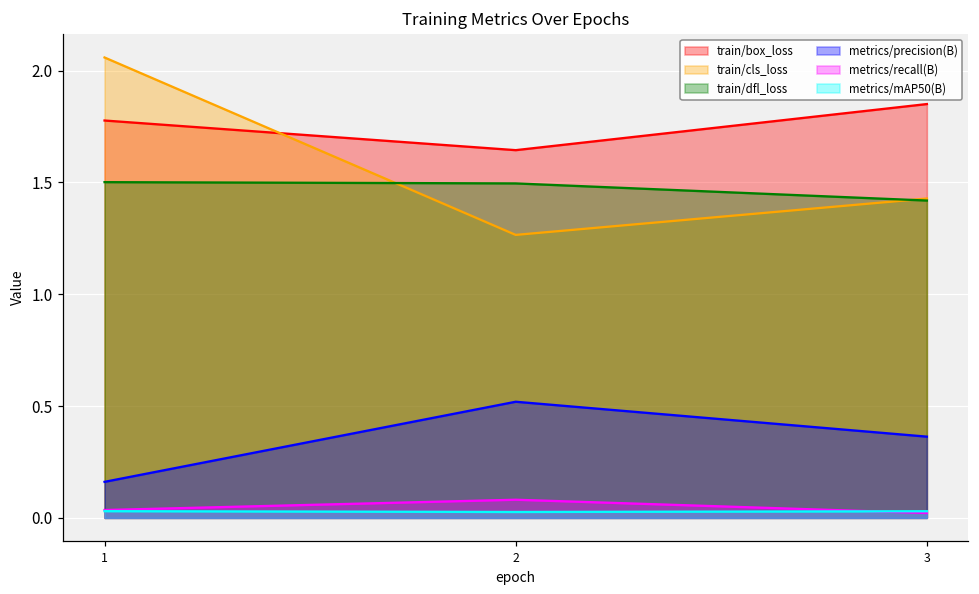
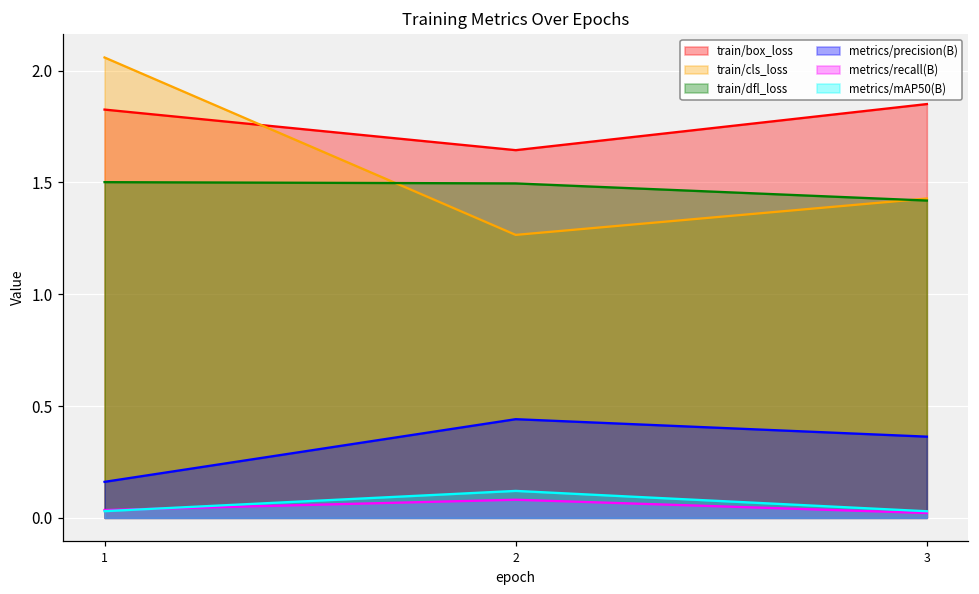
train/box_loss, 1: 1.78 -> 1.83
metrics/precision(B), 2: 0.52 -> 0.44
metrics/mAP50(B), 2: 0.03 -> 0.12
